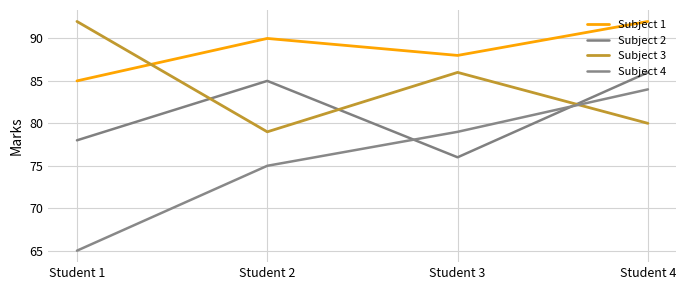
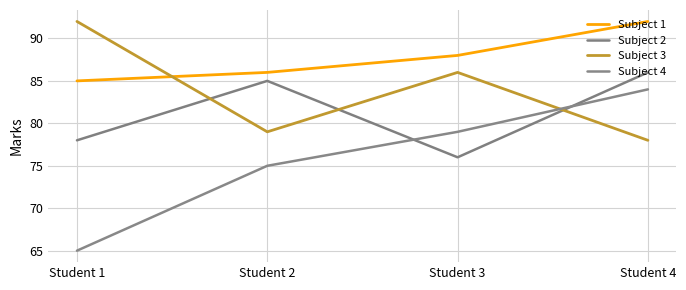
Subject 1, Student 2: 90 -> 86
Subject 3, Student 4: 80 -> 78
